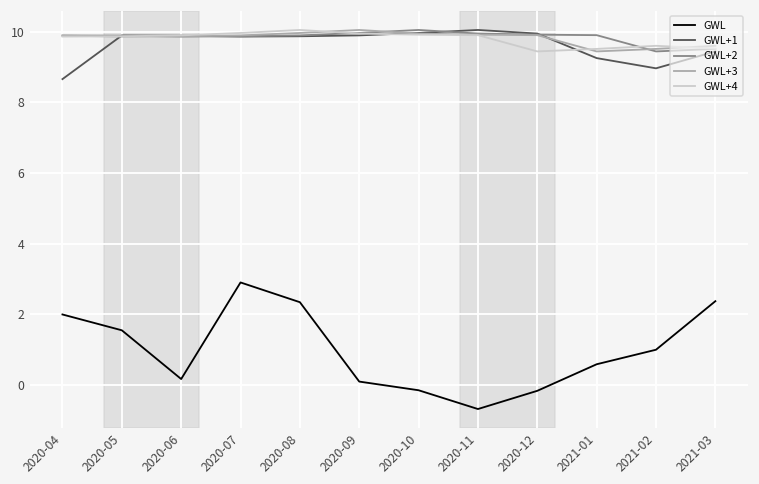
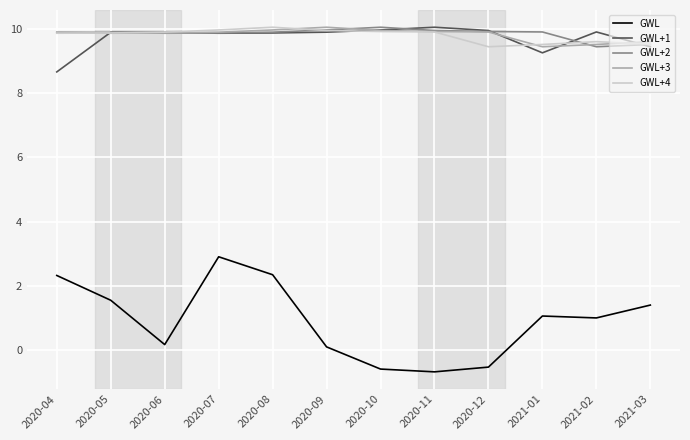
GWL, 2020-04: 2.0 -> 2.3
GWL, 2020-10: -0.1 -> -0.6
GWL, 2020-12: -0.2 -> -0.5
GWL, 2021-01: 0.6 -> 1.1
GWL+1, 2021-02: 9.0 -> 9.9
GWL, 2021-03: 2.4 -> 1.4
